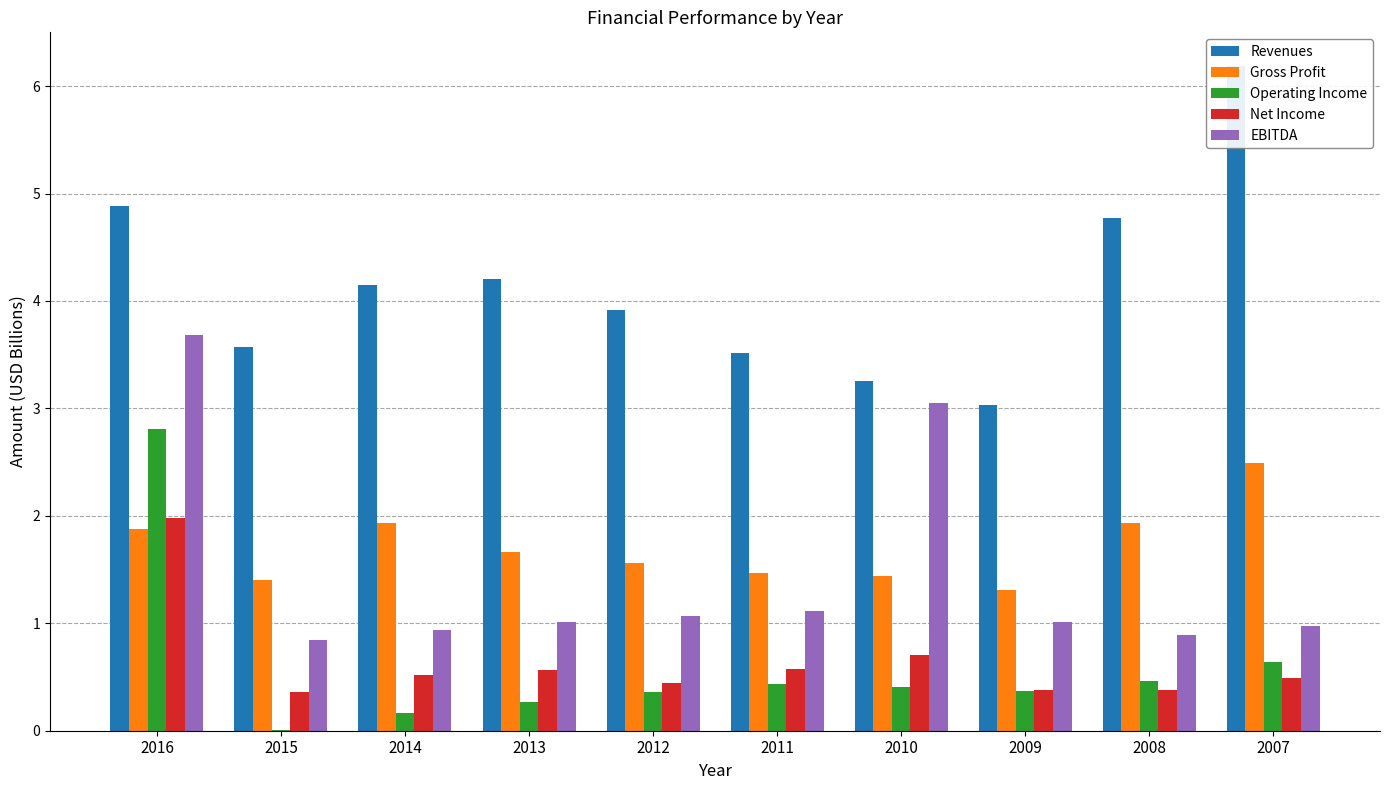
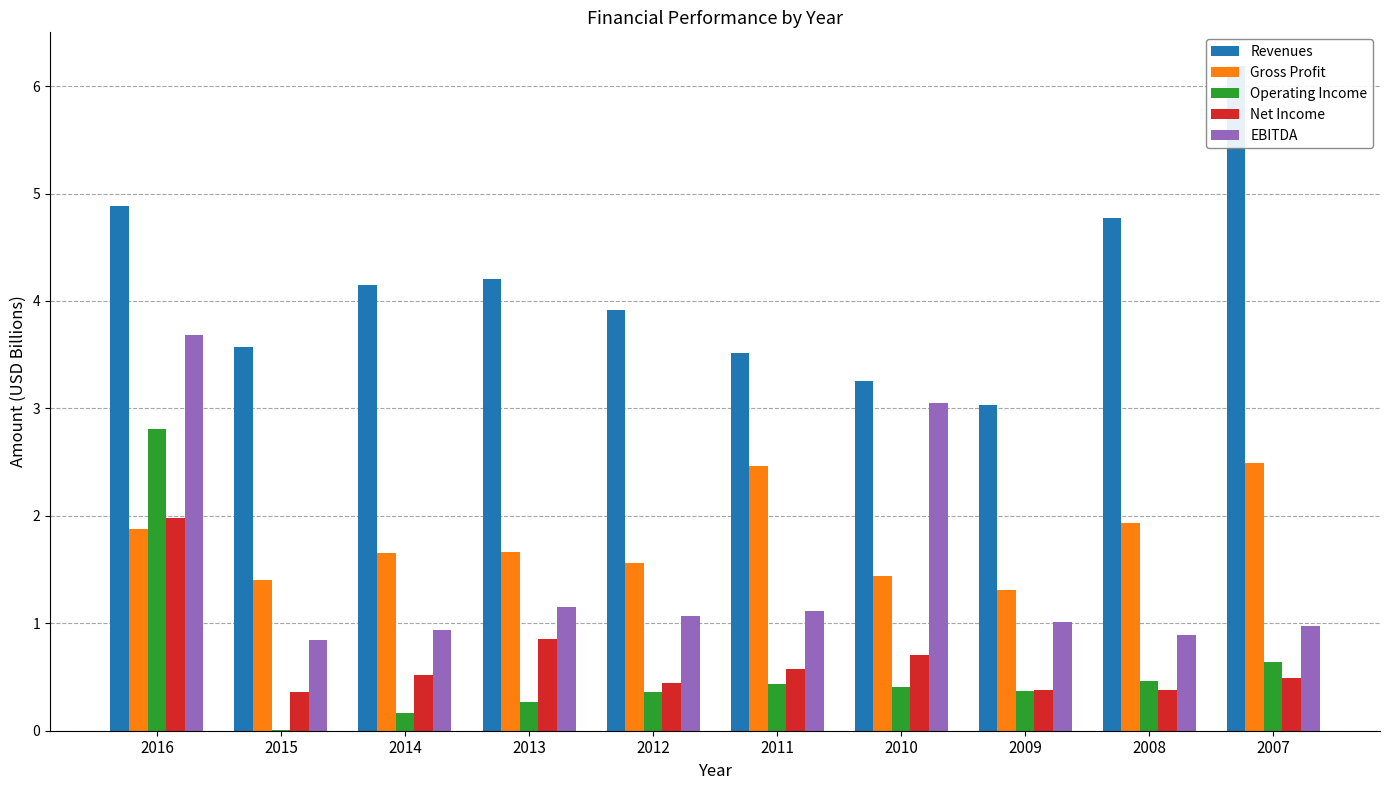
Gross Profit, 2014: 1.93 -> 1.65
Net Income, 2013: 0.57 -> 0.85
EBITDA, 2013: 1.01 -> 1.16
Gross Profit, 2011: 1.47 -> 2.46
